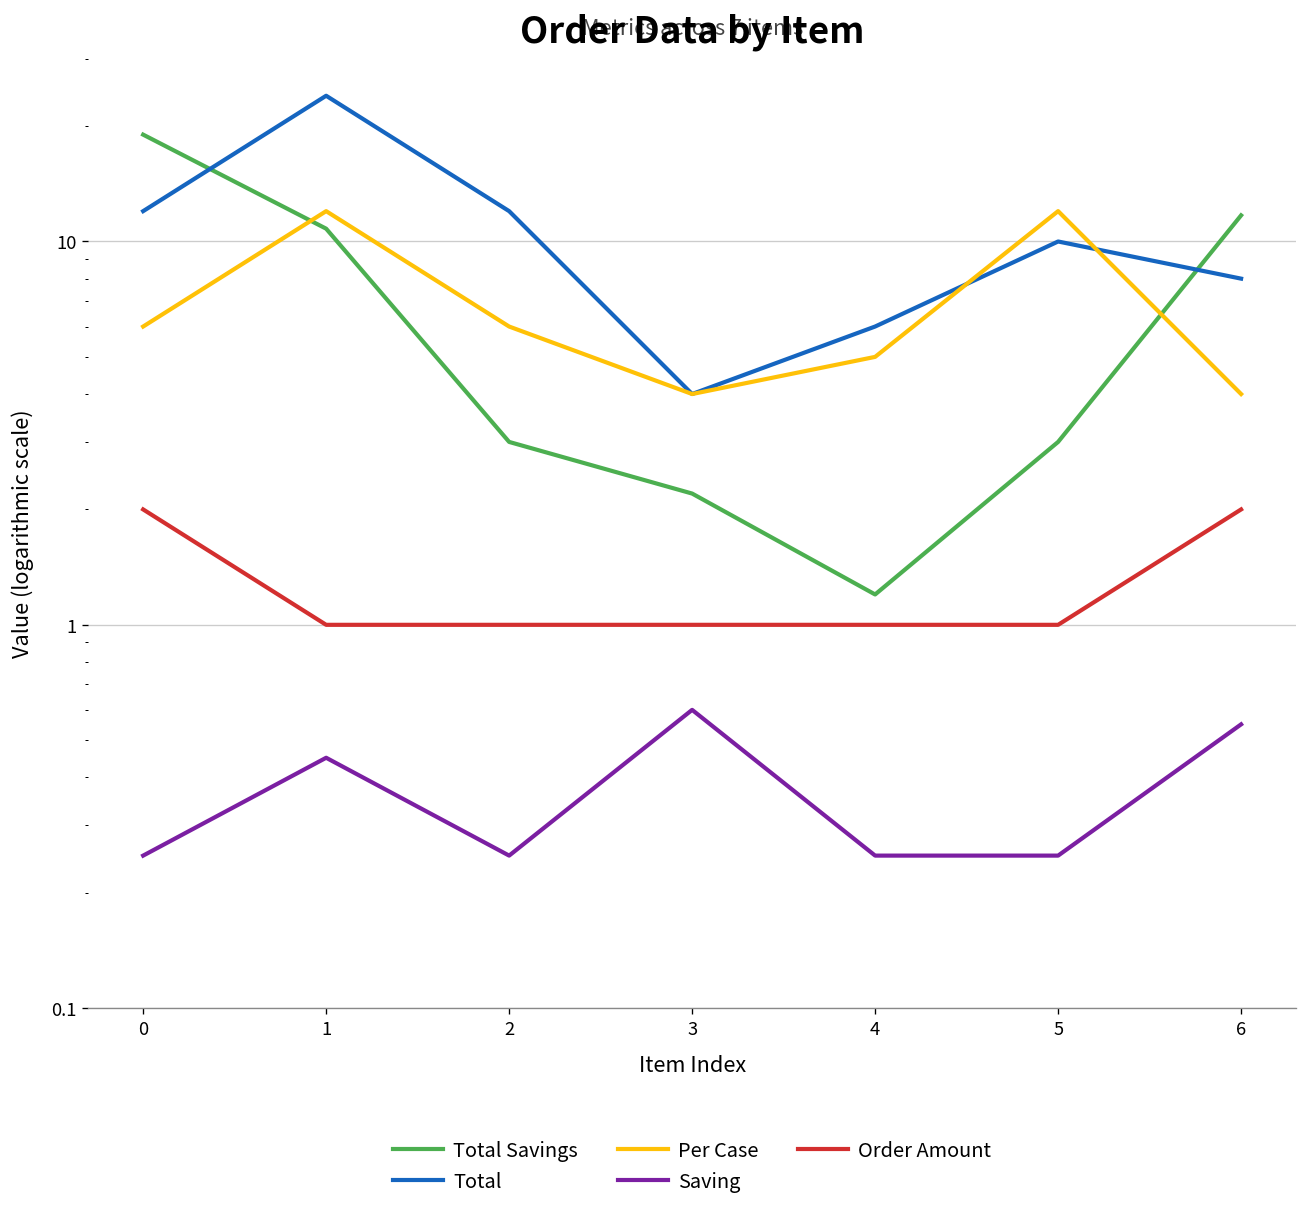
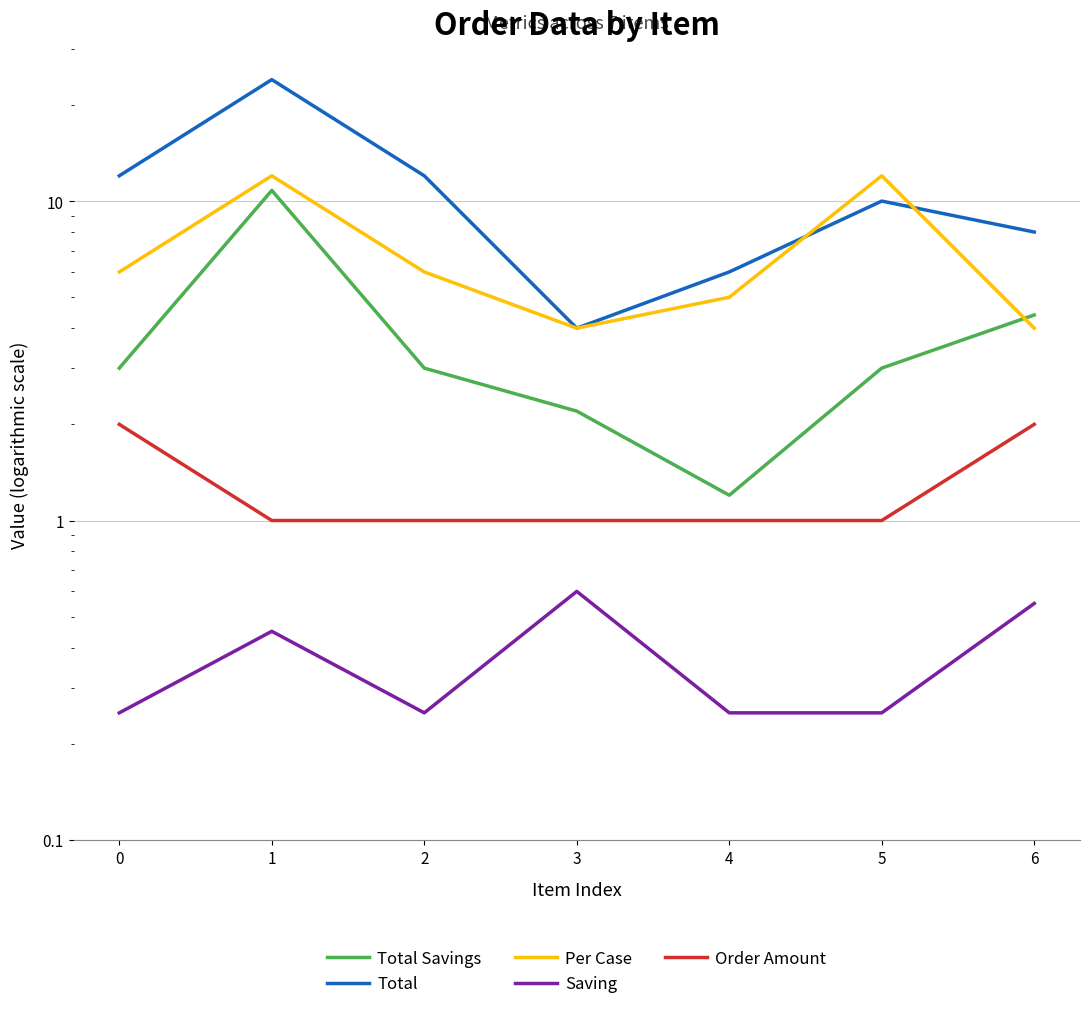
Total Savings, 0: 19 -> 3
Total Savings, 6: 11.7 -> 4.4
